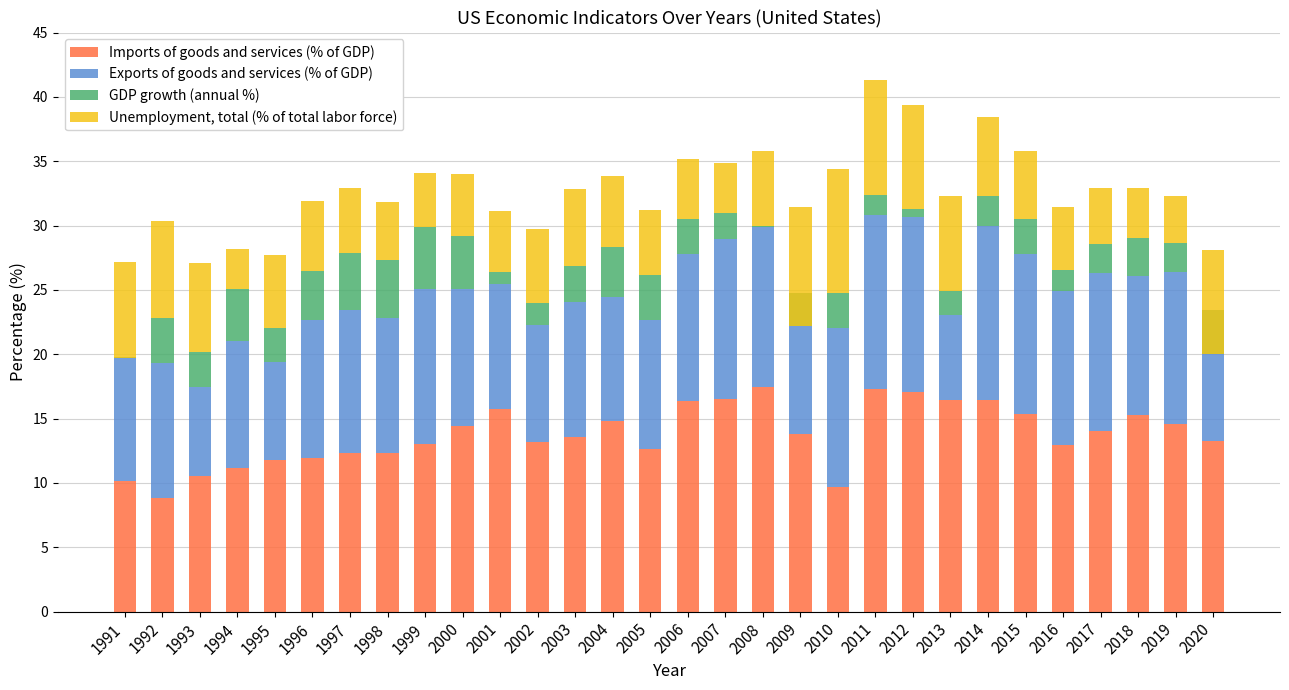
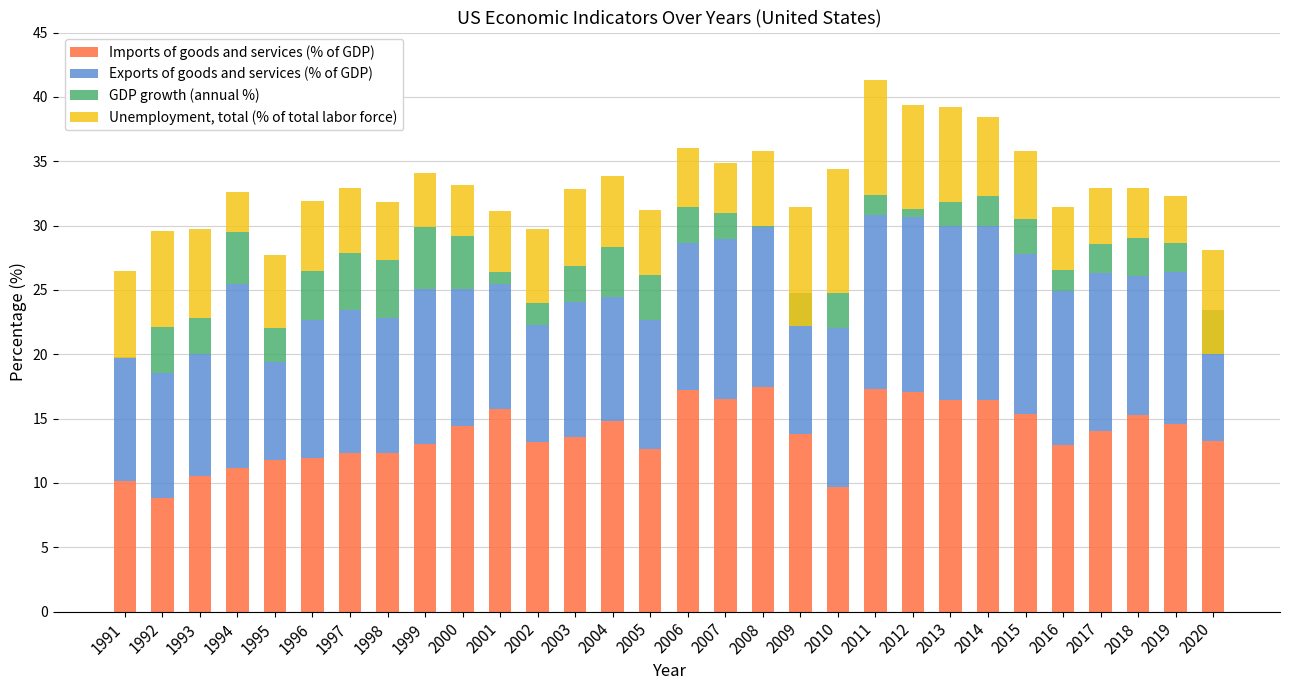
Unemployment, total (% of total labor force), 1991: 7.5 -> 6.8
Exports of goods and services (% of GDP), 1992: 10.4 -> 9.7
Exports of goods and services (% of GDP), 1993: 6.9 -> 9.5
Exports of goods and services (% of GDP), 1994: 9.9 -> 14.3
Unemployment, total (% of total labor force), 2000: 4.8 -> 4.0
Imports of goods and services (% of GDP), 2006: 16.3 -> 17.2
Exports of goods and services (% of GDP), 2013: 6.6 -> 13.6
